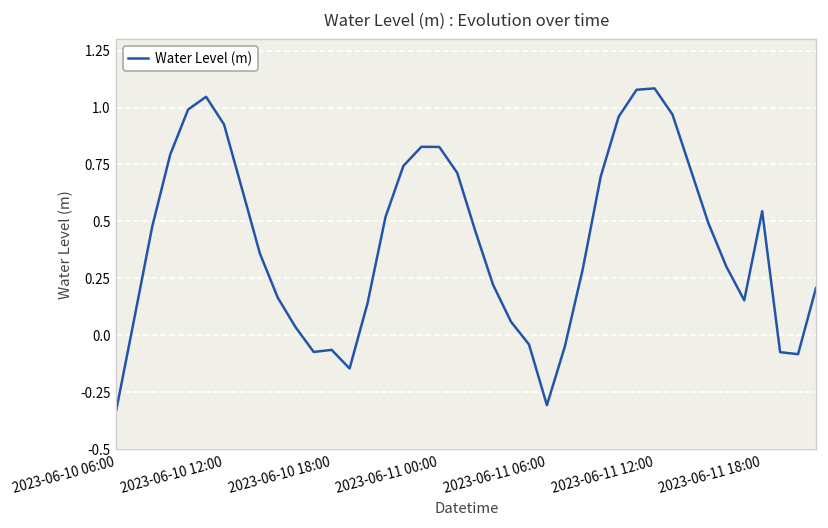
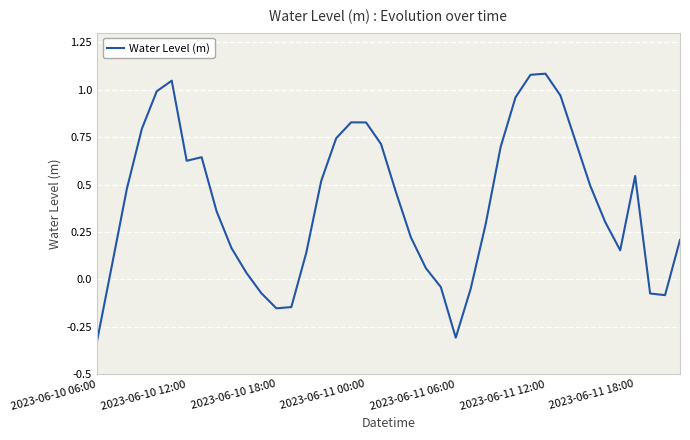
2023-06-10 12:00: 0.93 -> 0.63
2023-06-10 18:00: -0.06 -> -0.15
